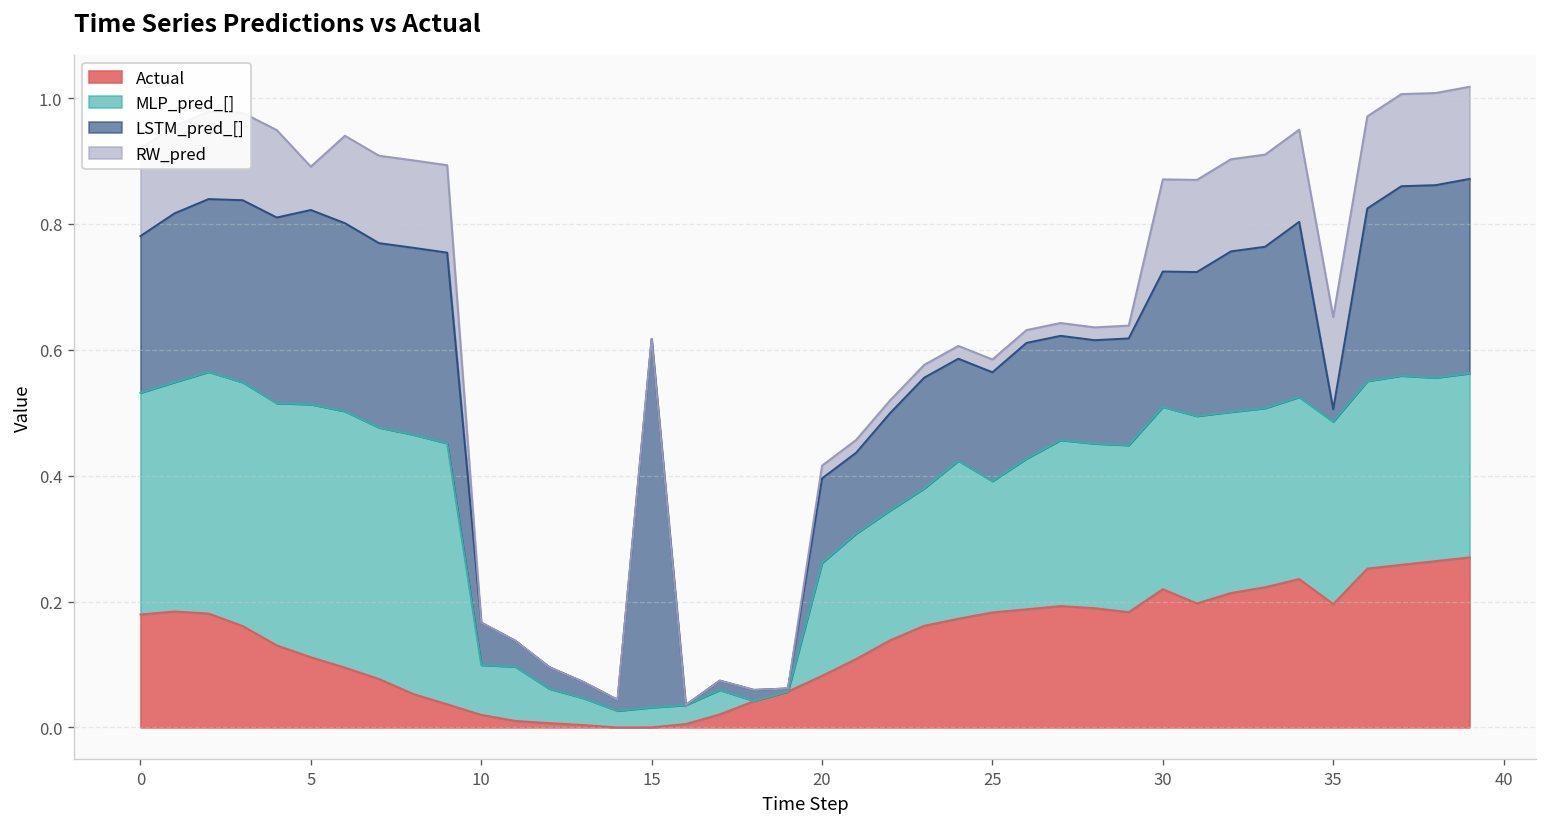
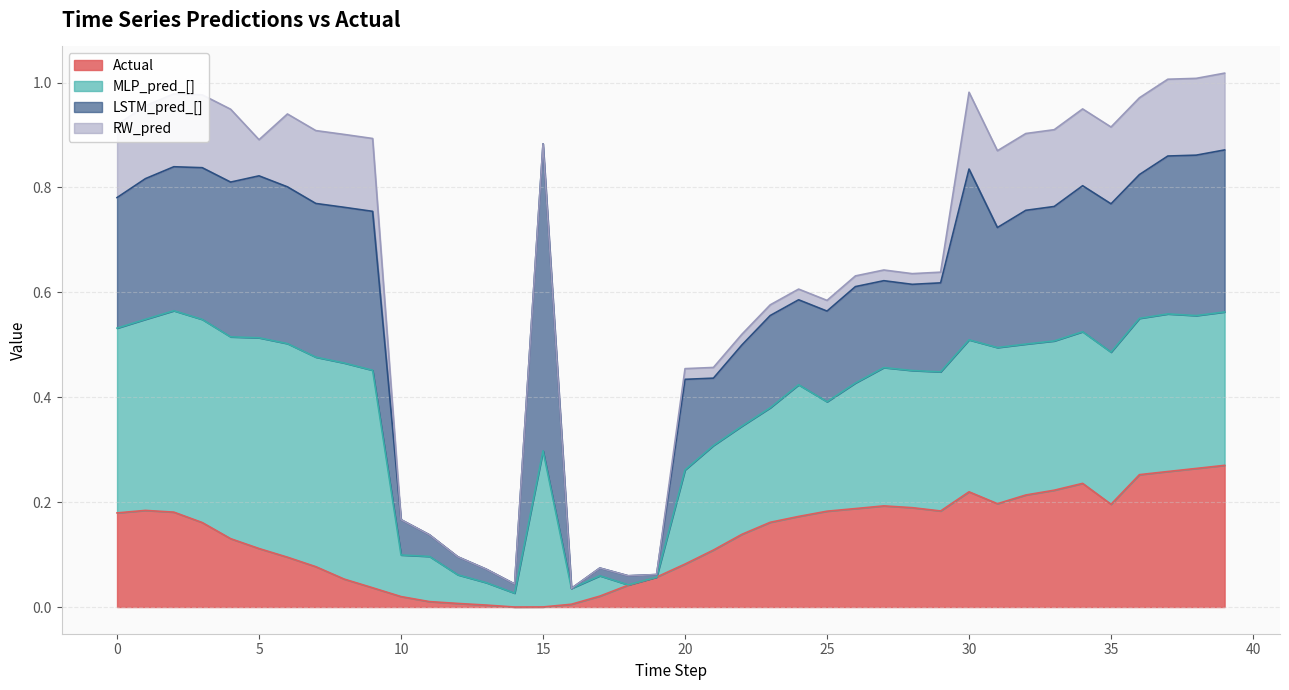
MLP_pred_[], 15: 0.03 -> 0.30
LSTM_pred_[], 20: 0.13 -> 0.17
LSTM_pred_[], 30: 0.21 -> 0.33
LSTM_pred_[], 35: 0.02 -> 0.28
